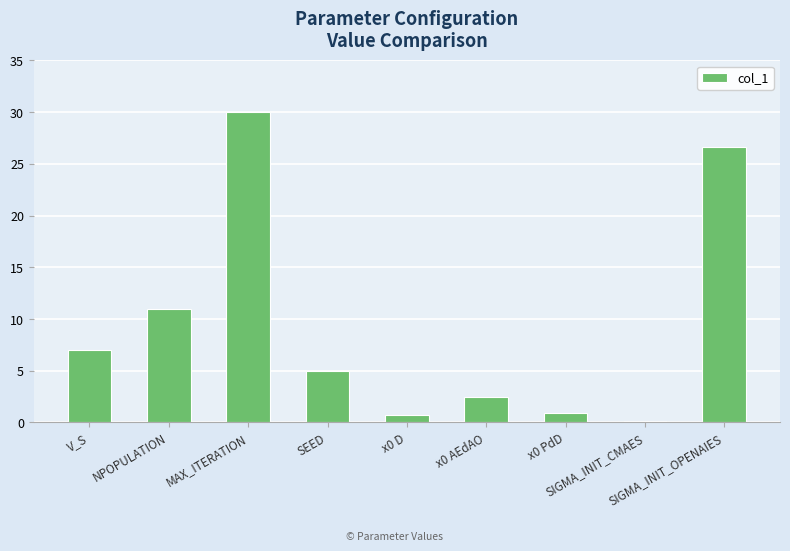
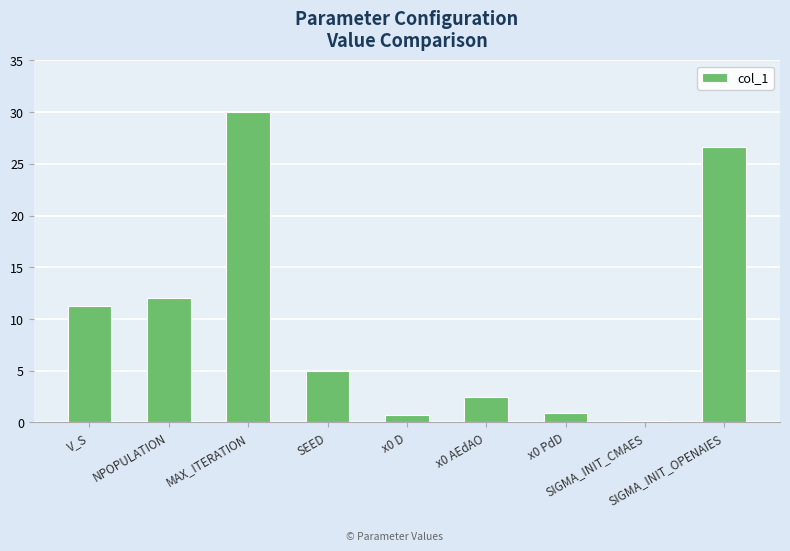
V_S: 7.0 -> 11.3
NPOPULATION: 11 -> 12
